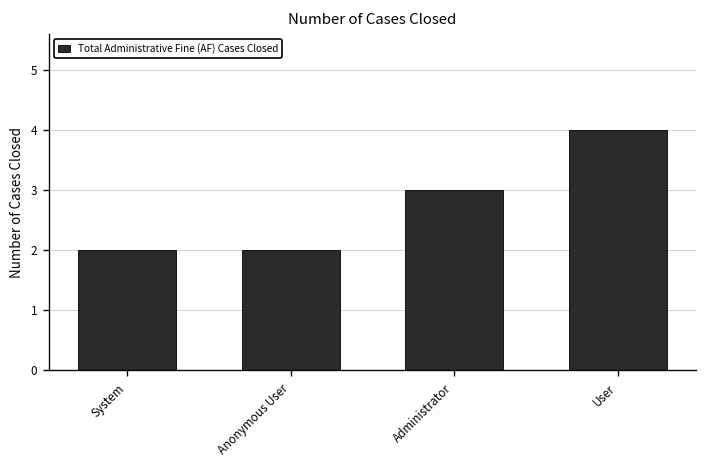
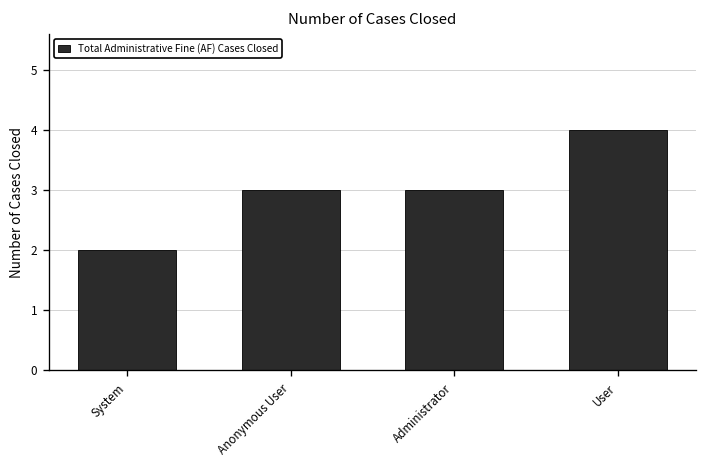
Anonymous User: 2 -> 3
